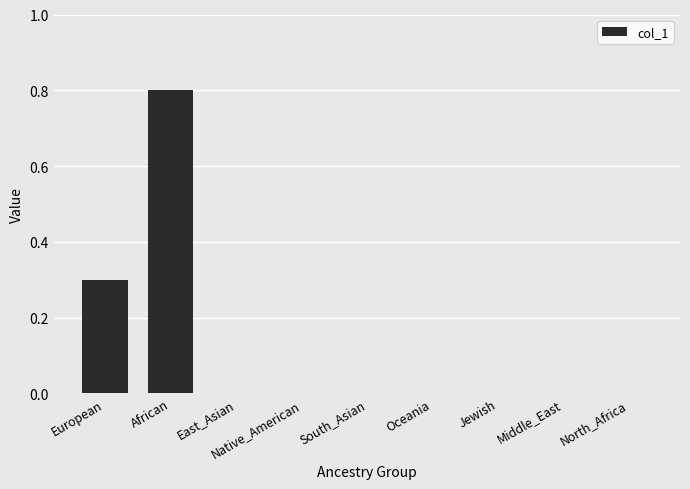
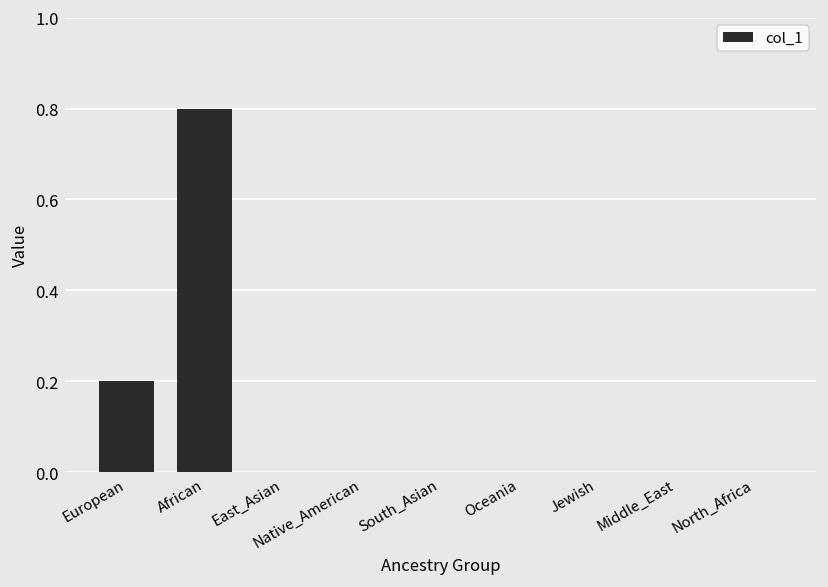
European: 0.3 -> 0.2
